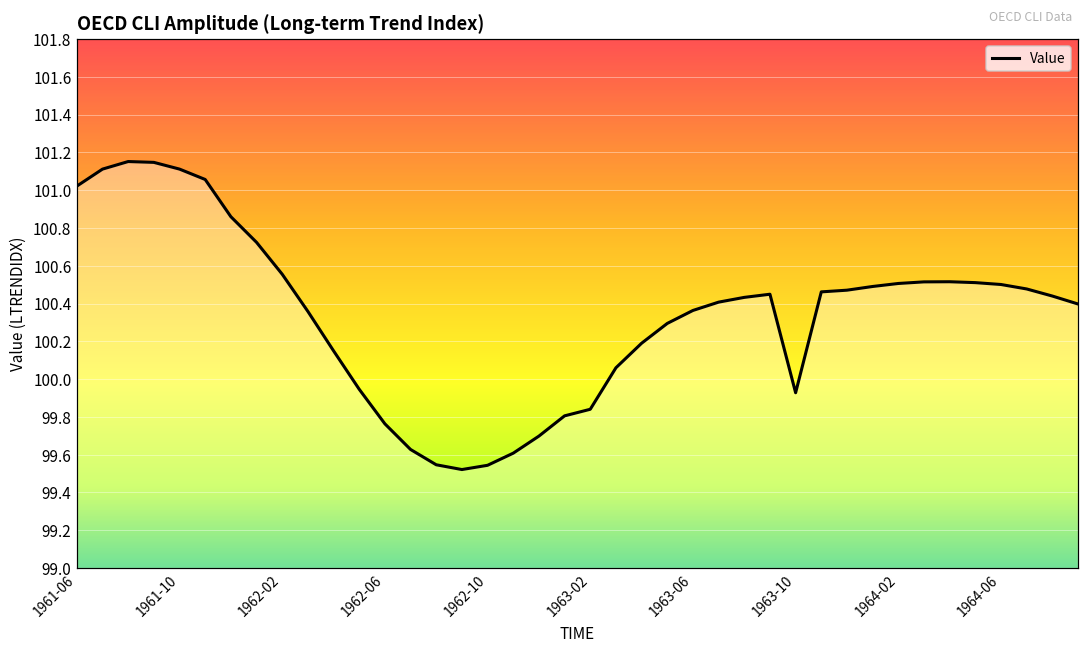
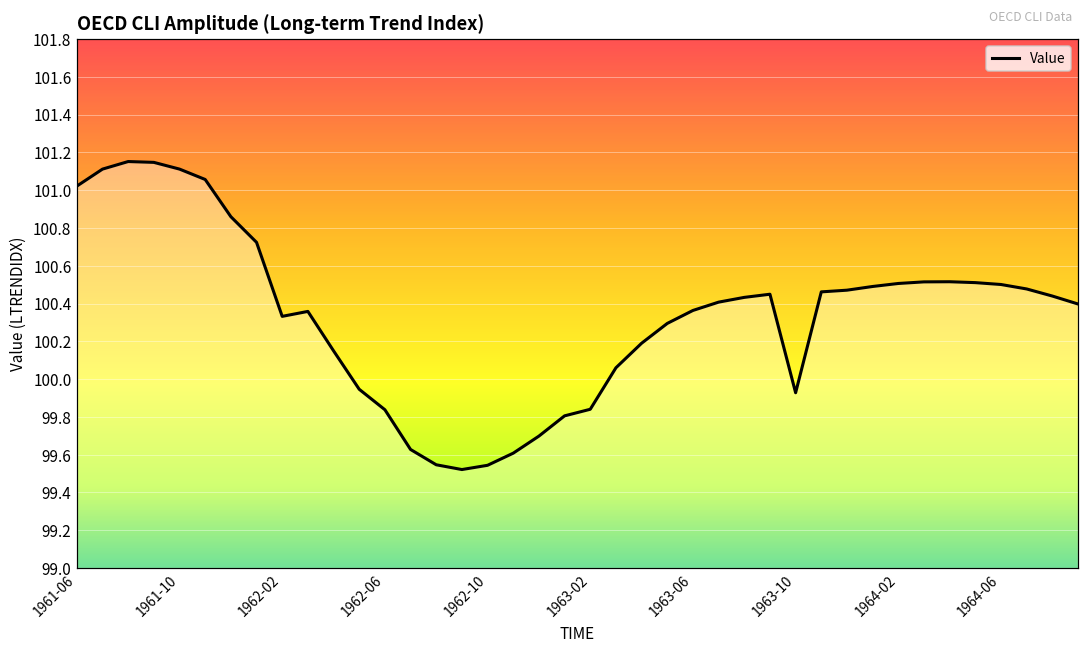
1962-02: 100.56 -> 100.33
1962-06: 99.76 -> 99.84
